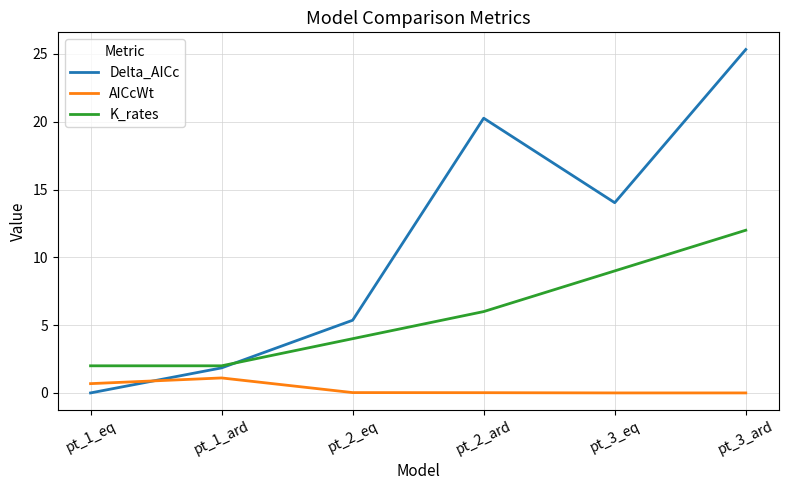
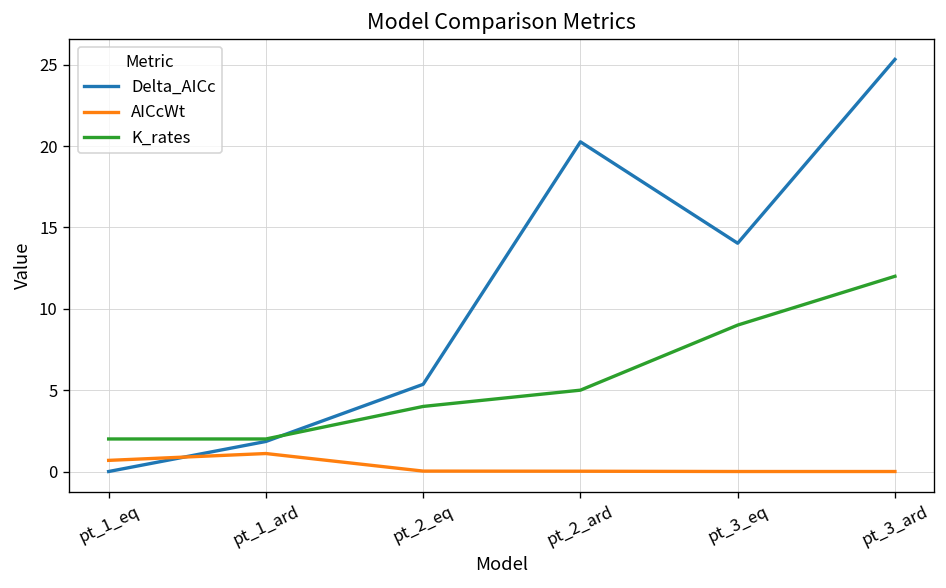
K_rates, pt_2_ard: 6 -> 5
